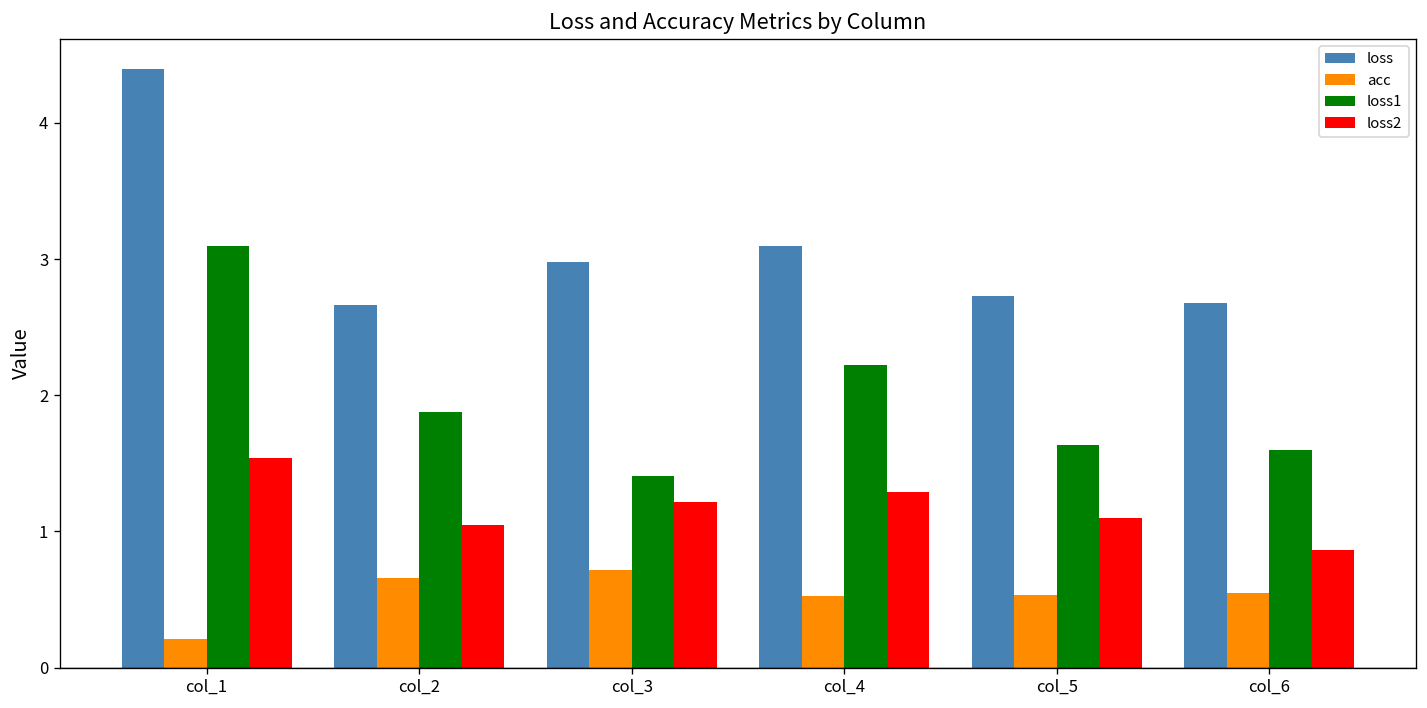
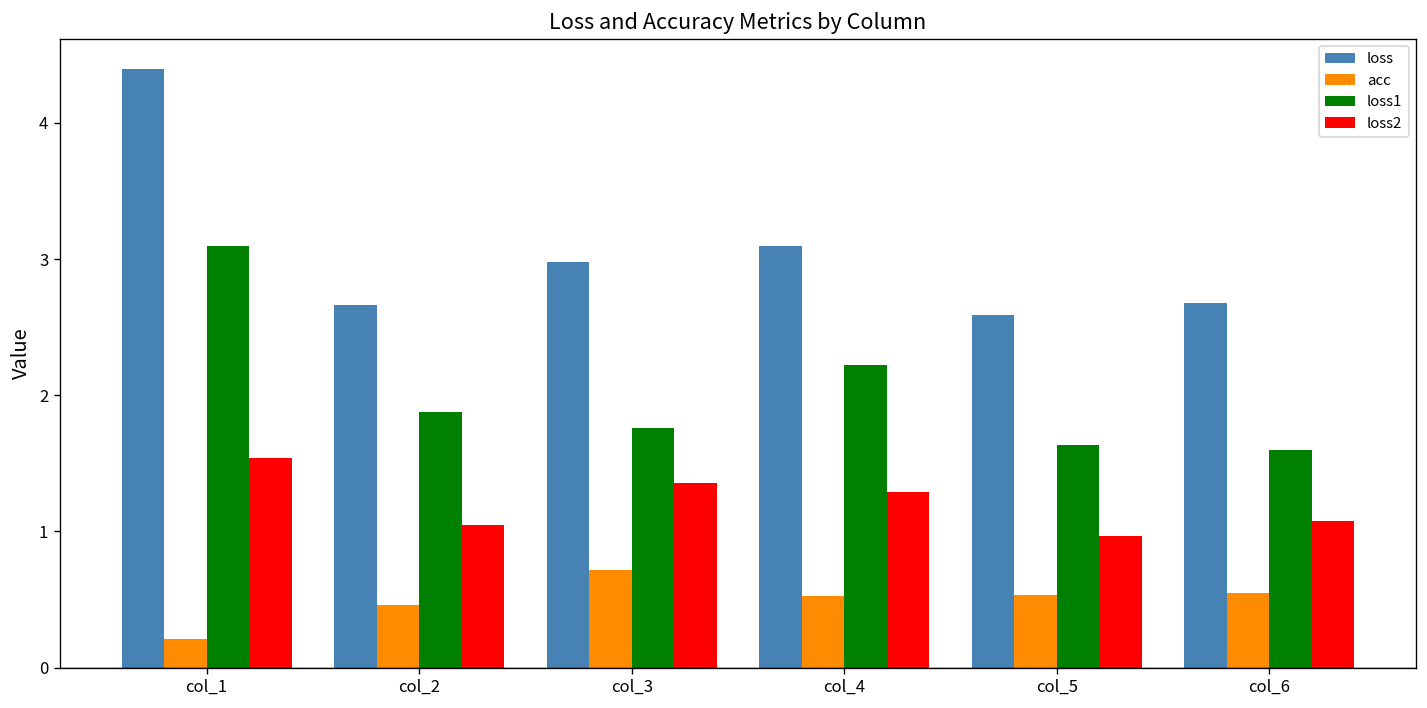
acc, col_2: 0.66 -> 0.46
loss1, col_3: 1.41 -> 1.76
loss2, col_3: 1.22 -> 1.36
loss, col_5: 2.73 -> 2.59
loss2, col_5: 1.10 -> 0.97
loss2, col_6: 0.86 -> 1.07
